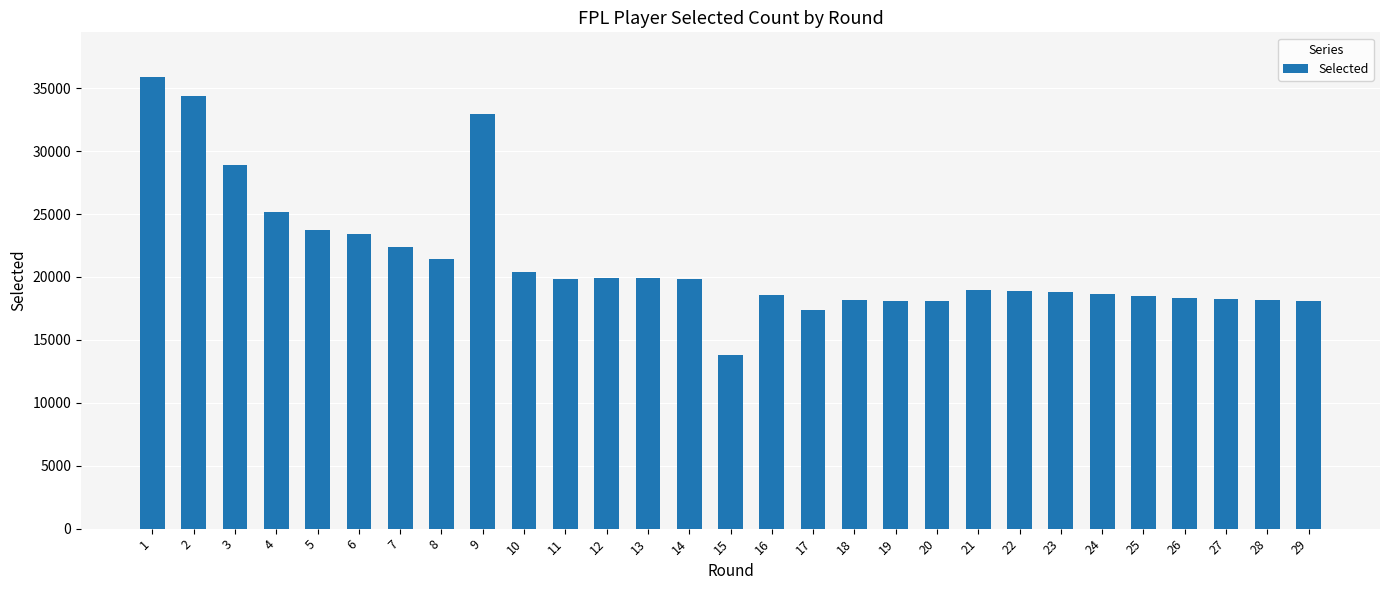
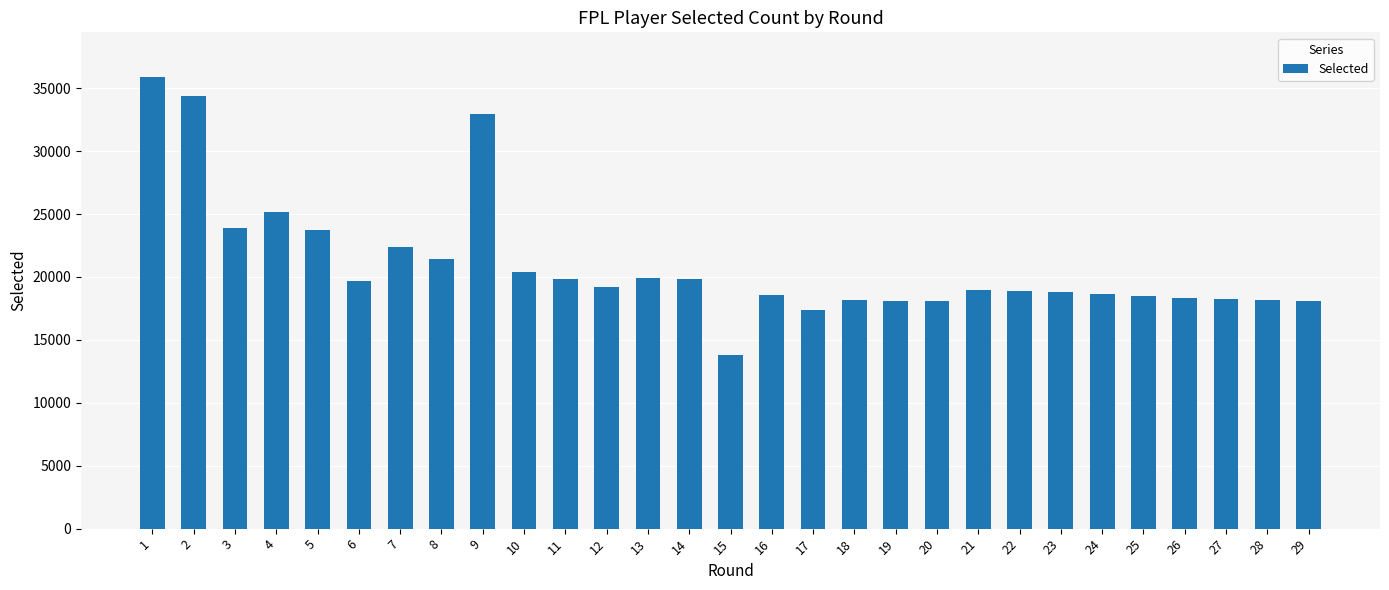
3: 28900 -> 23900
6: 23400 -> 19700
12: 19900 -> 19200
